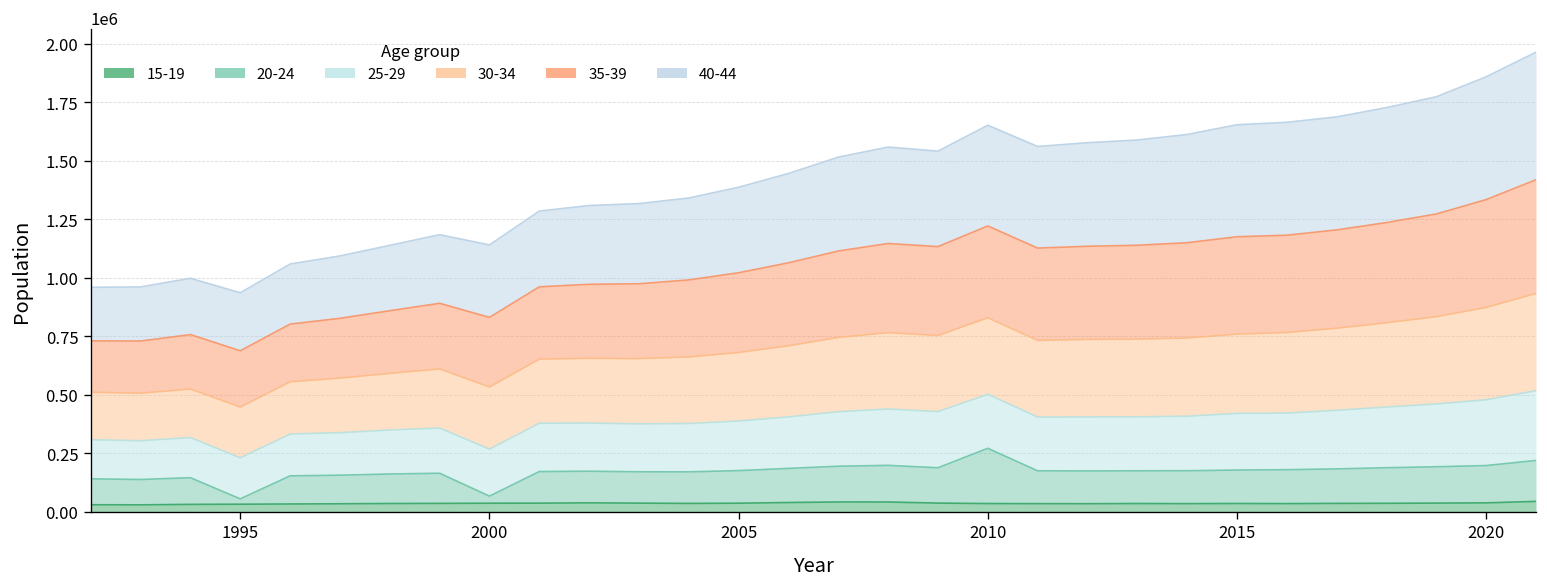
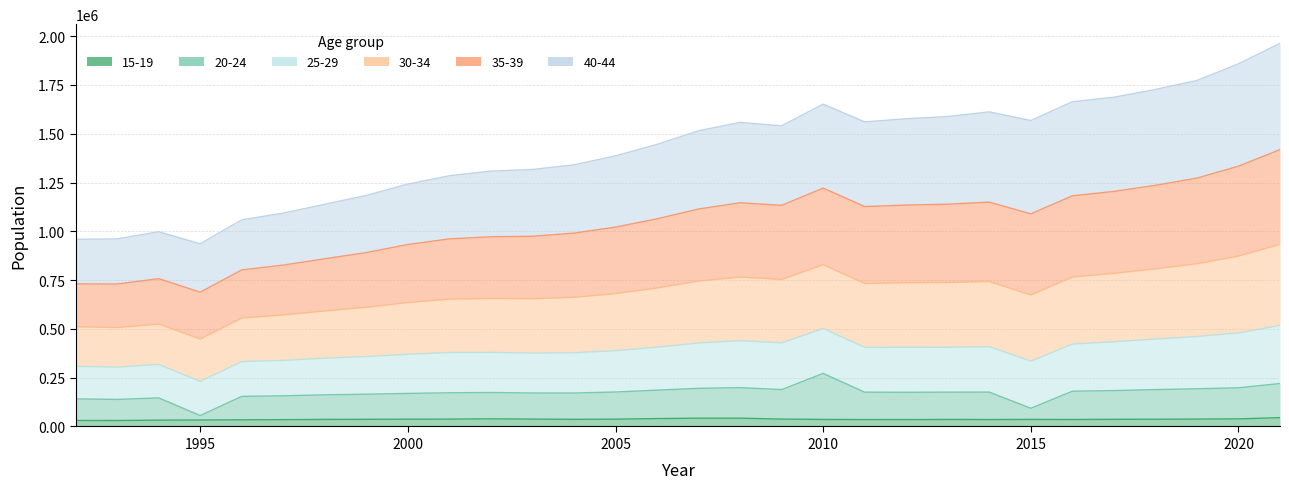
20-24, 2000: 30000 -> 130000
20-24, 2015: 140000 -> 60000
